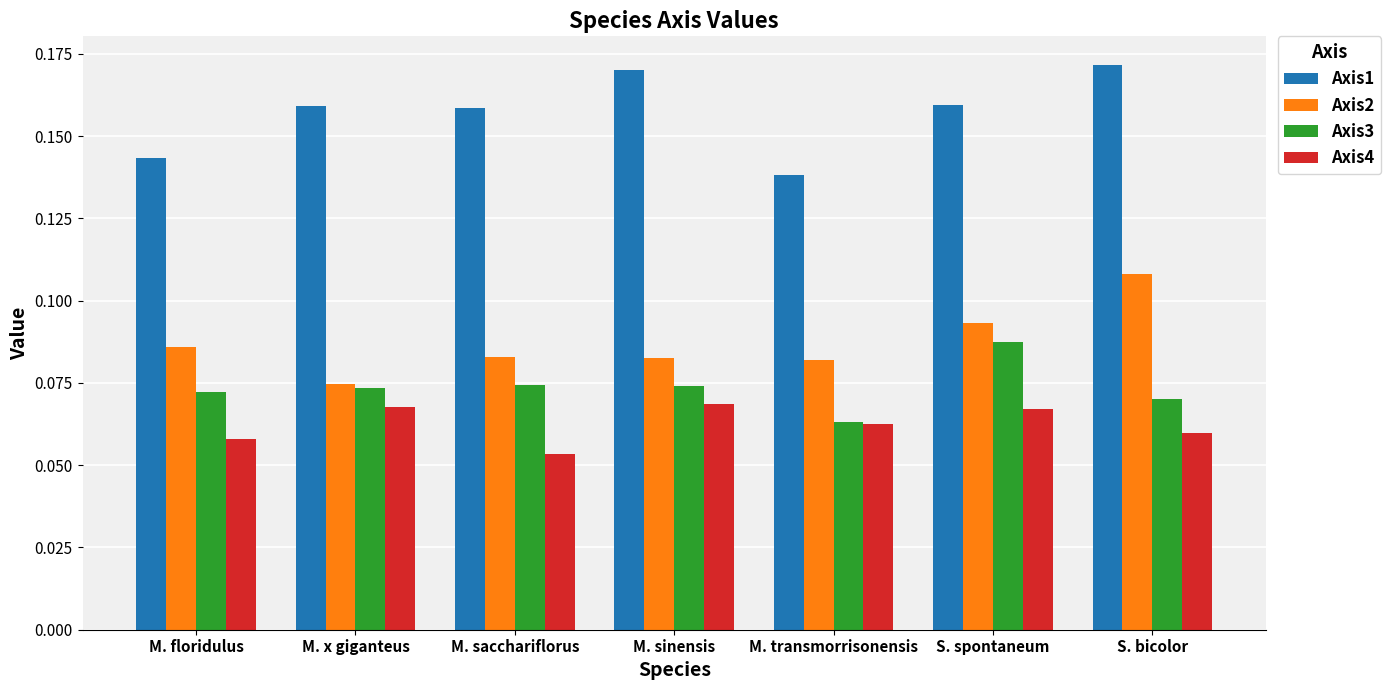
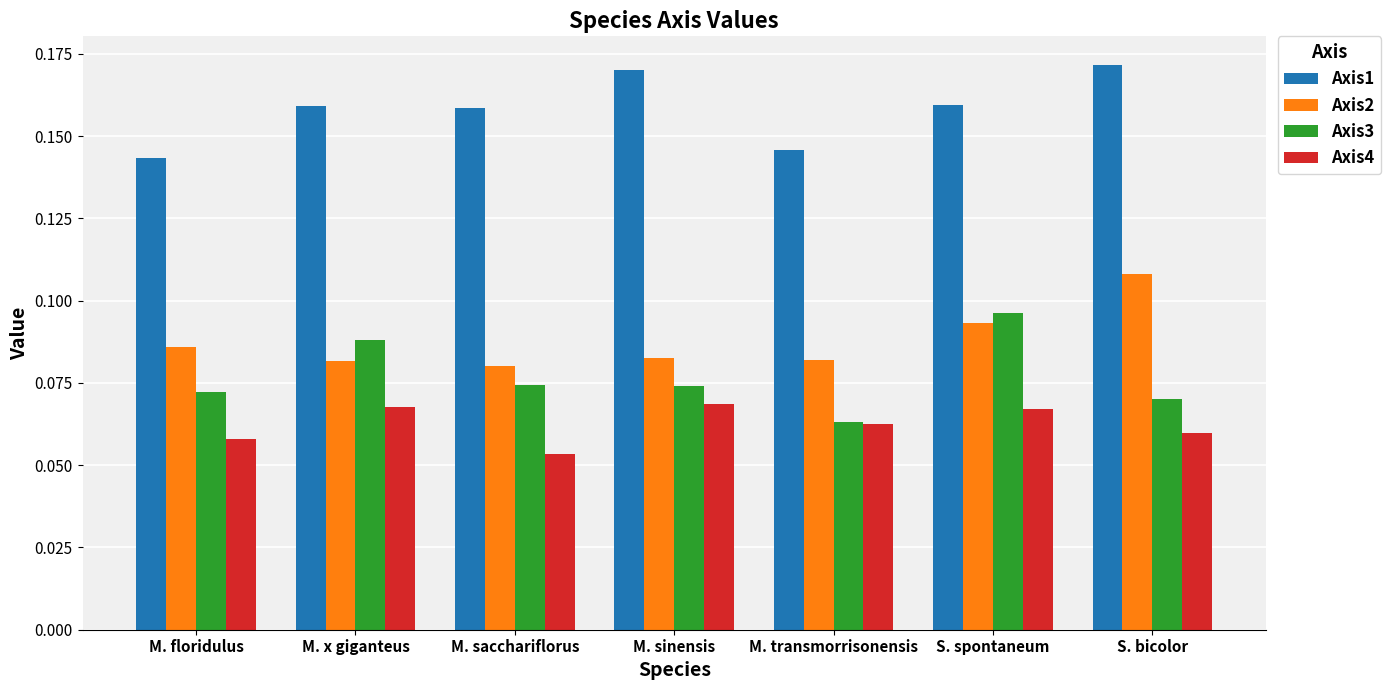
Axis2, M. x giganteus: 0.075 -> 0.082
Axis3, M. x giganteus: 0.073 -> 0.088
Axis2, M. sacchariflorus: 0.083 -> 0.080
Axis1, M. transmorrisonensis: 0.138 -> 0.146
Axis3, S. spontaneum: 0.088 -> 0.096
